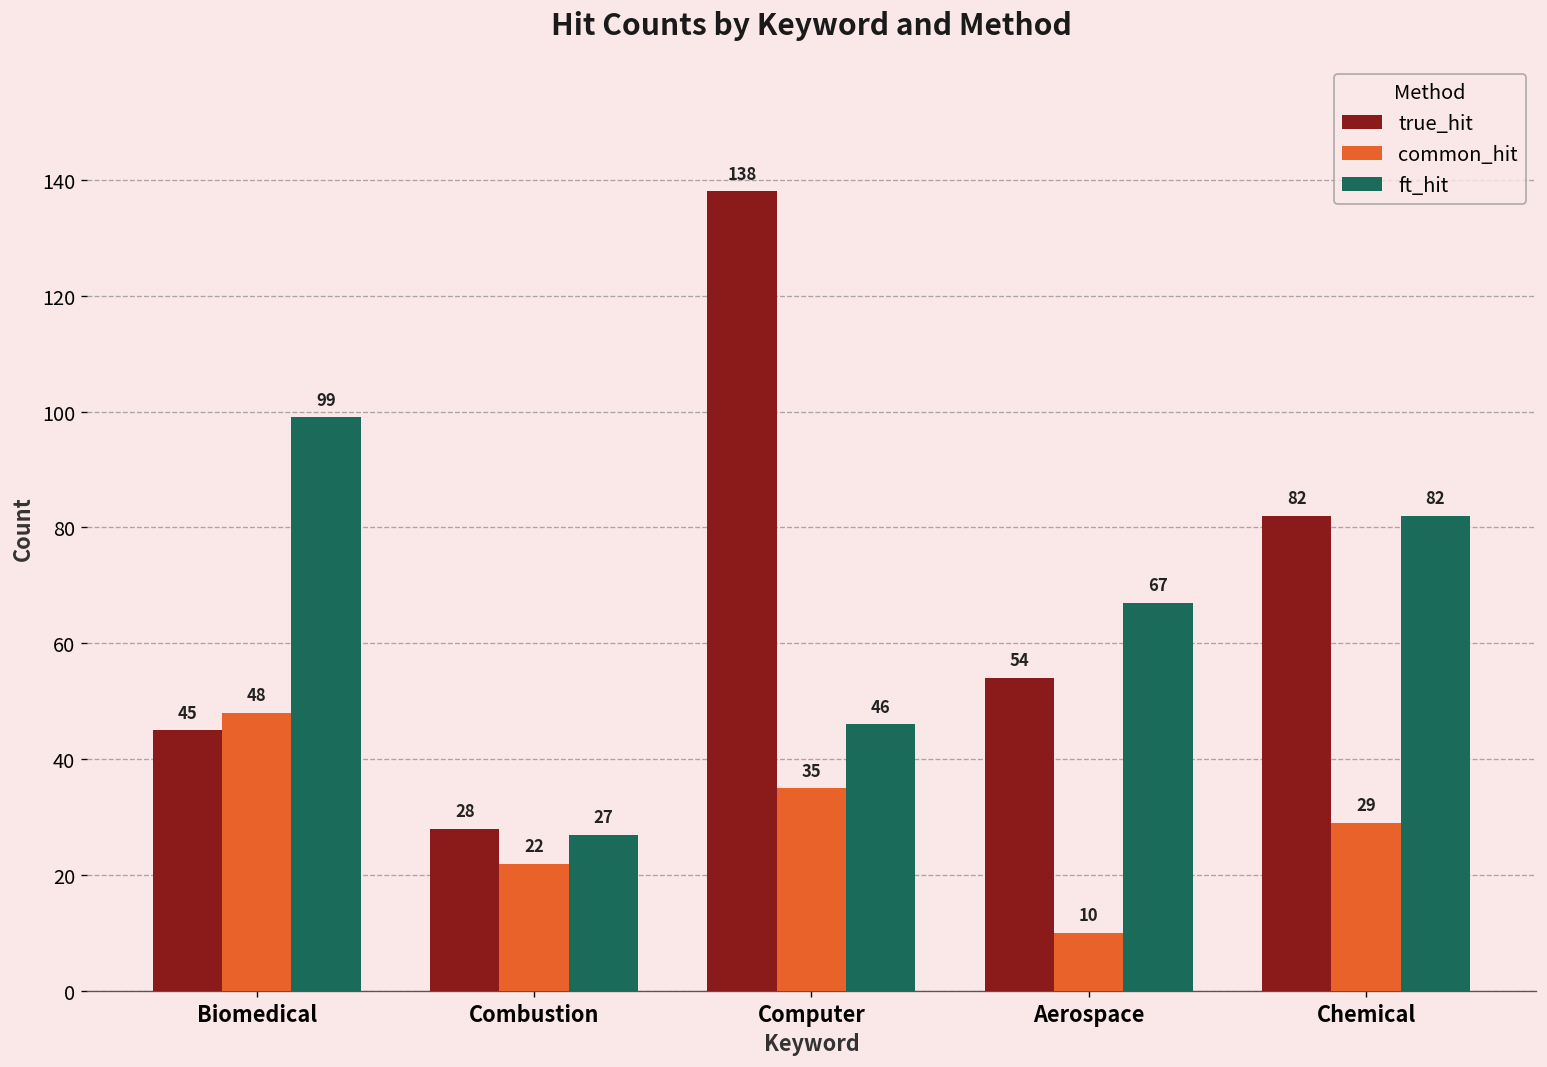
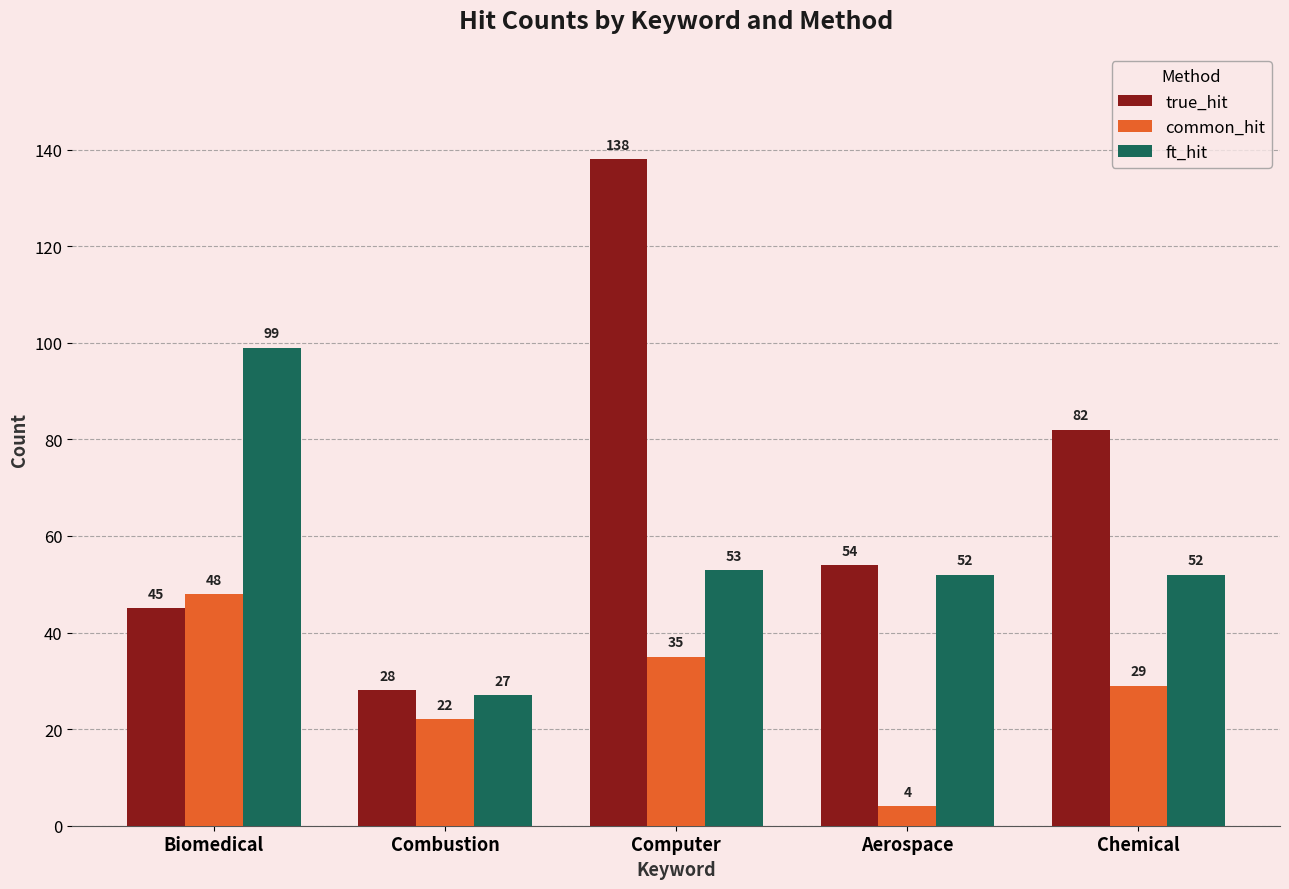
ft_hit, Computer: 46 -> 53
common_hit, Aerospace: 10 -> 4
ft_hit, Aerospace: 67 -> 52
ft_hit, Chemical: 82 -> 52
